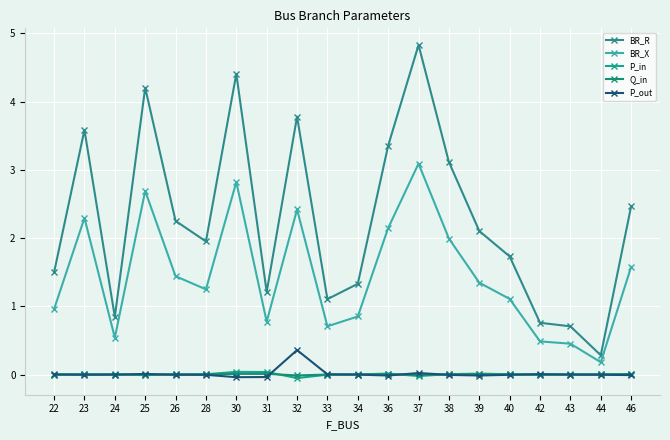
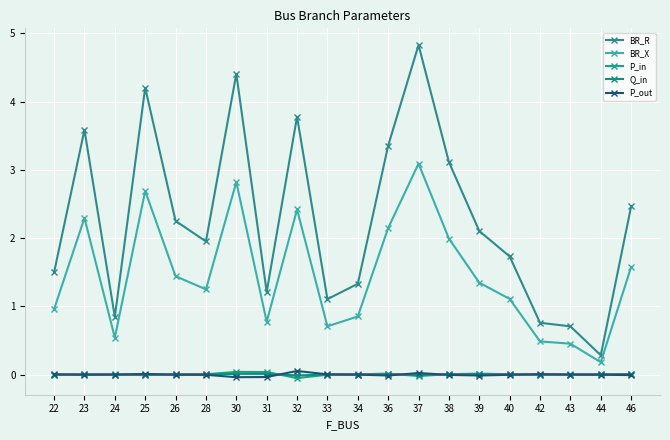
P_out, 32: 0.4 -> 0.1
